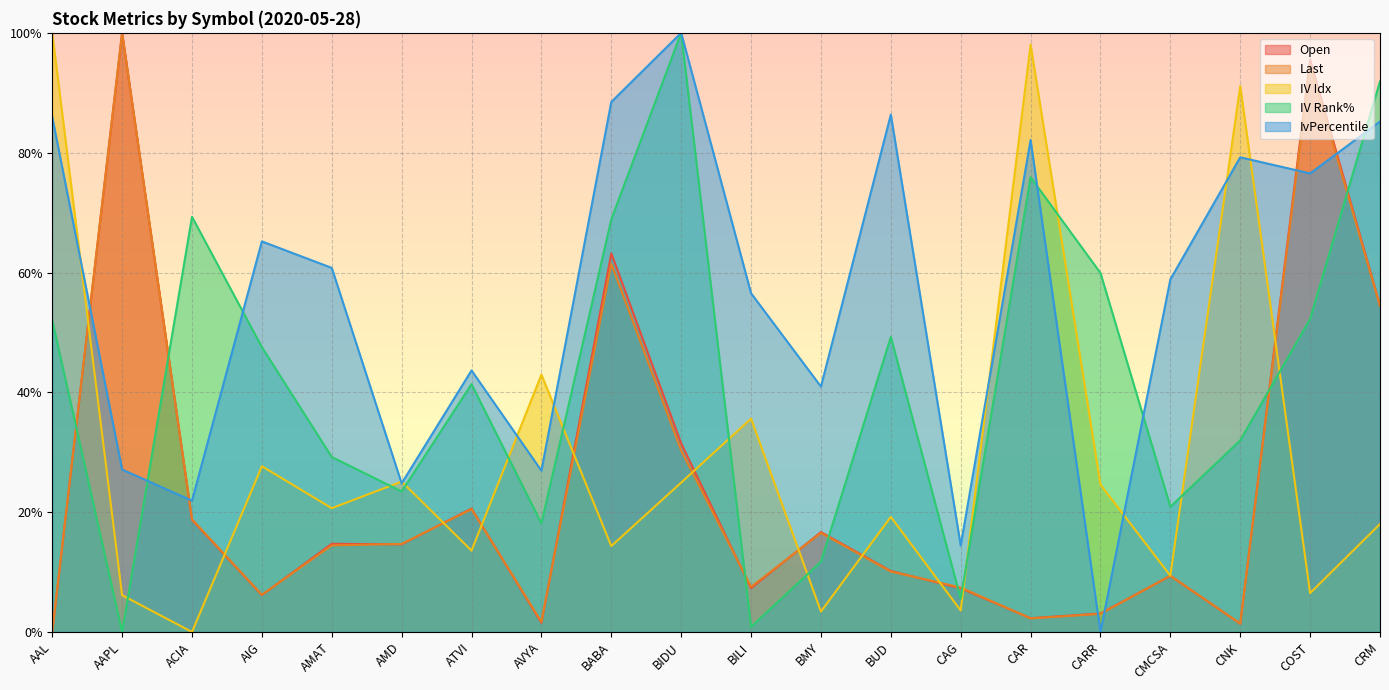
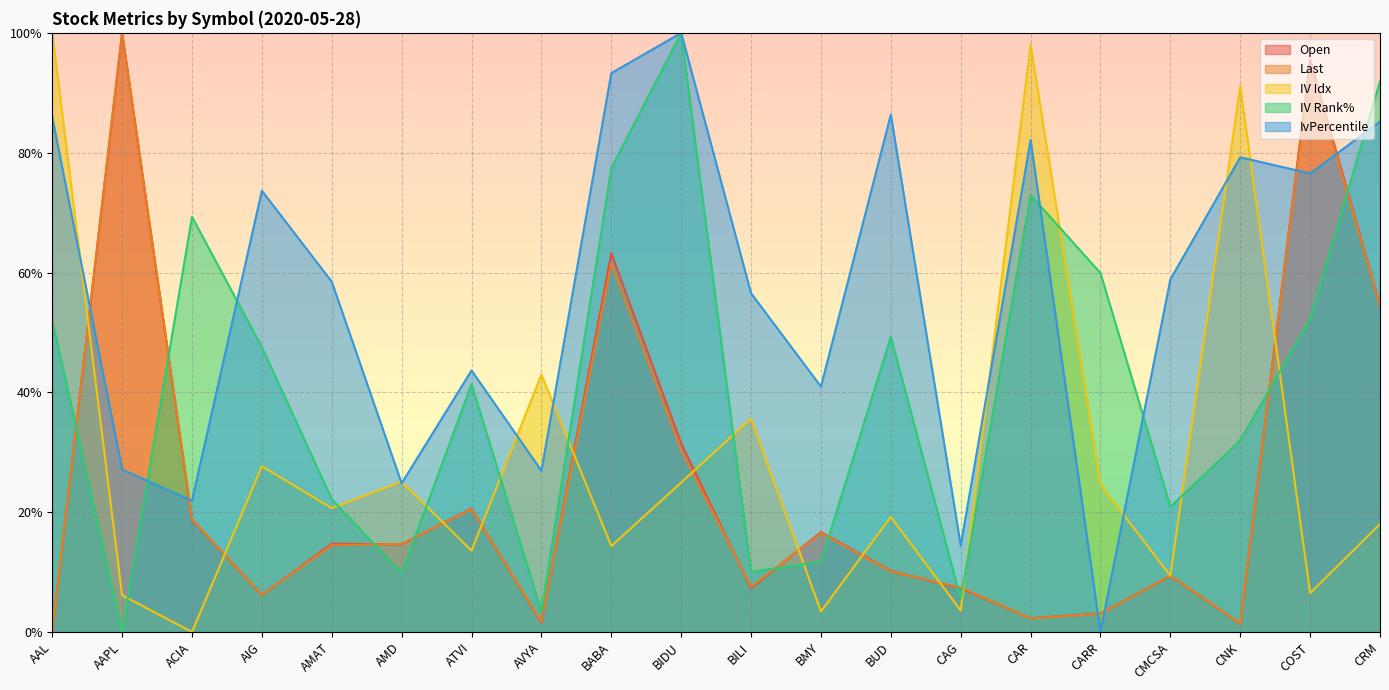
IvPercentile, AIG: 65% -> 74%
IV Rank%, AMAT: 29% -> 22%
IvPercentile, AMAT: 61% -> 58%
IV Rank%, AMD: 23% -> 10%
IV Rank%, AVYA: 18% -> 3%
IV Rank%, BABA: 69% -> 77%
IvPercentile, BABA: 88% -> 93%
IV Rank%, BILI: 1% -> 10%
IV Rank%, CAR: 76% -> 73%
